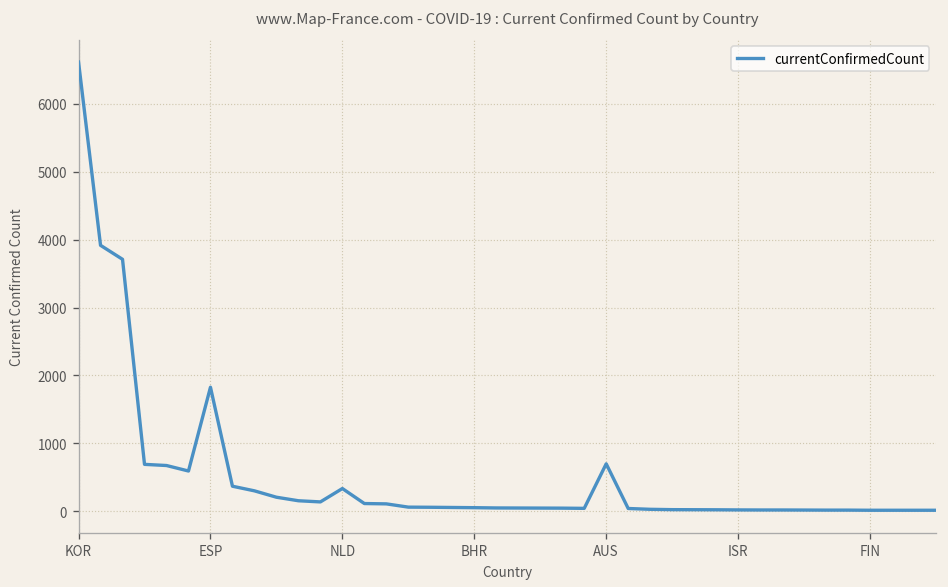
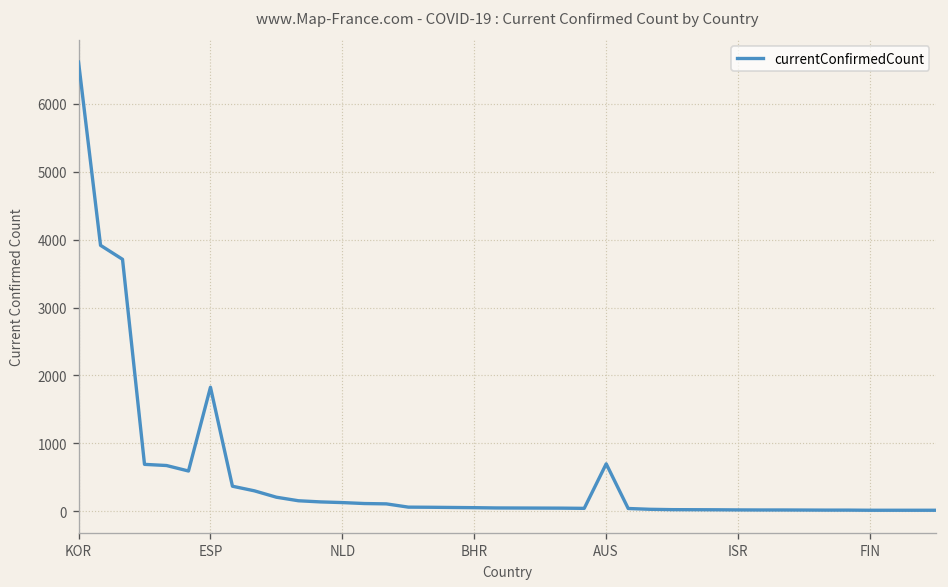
NLD: 300 -> 100
